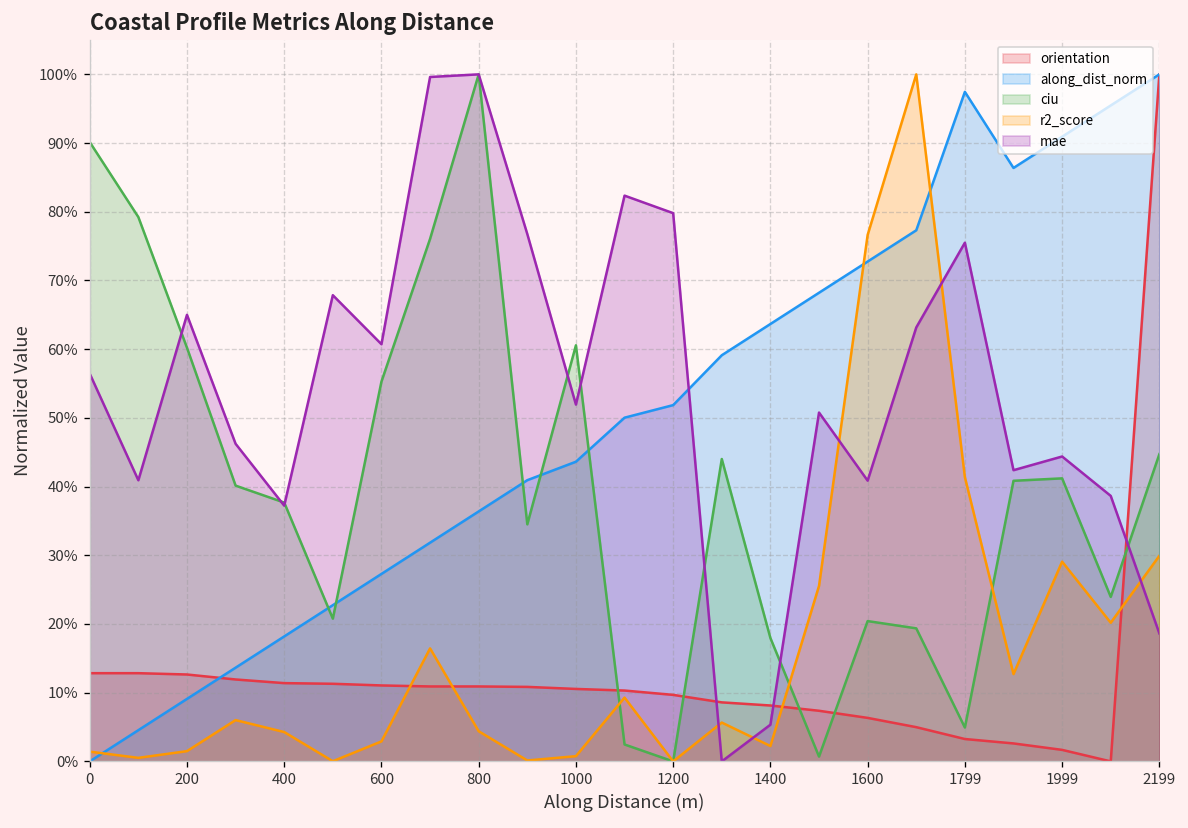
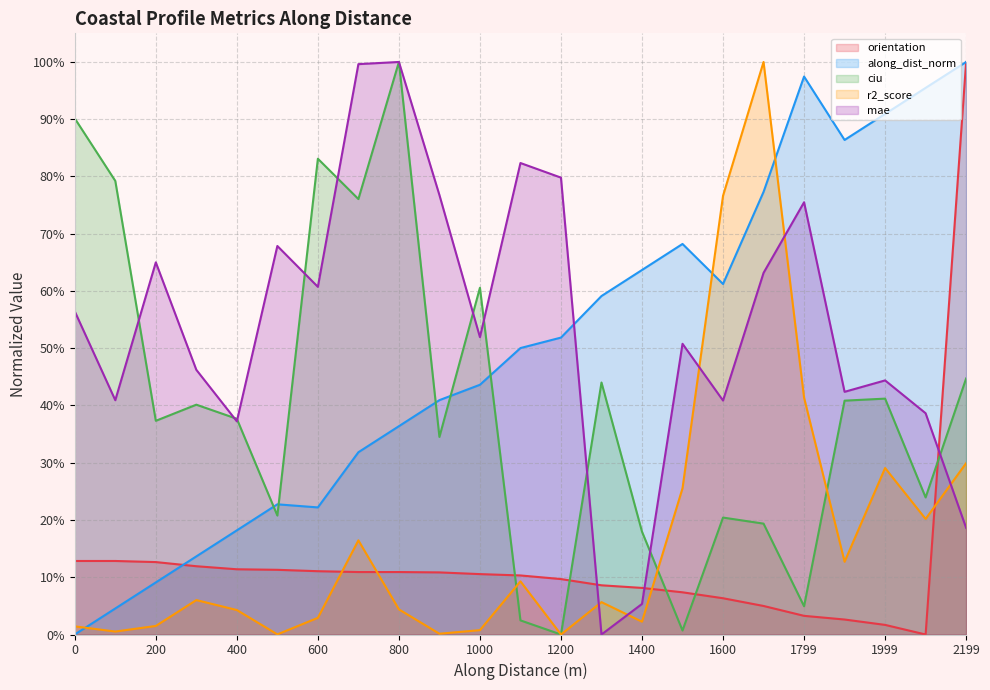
ciu, 200: 60% -> 37%
along_dist_norm, 600: 27% -> 22%
ciu, 600: 55% -> 83%
along_dist_norm, 1600: 73% -> 61%
